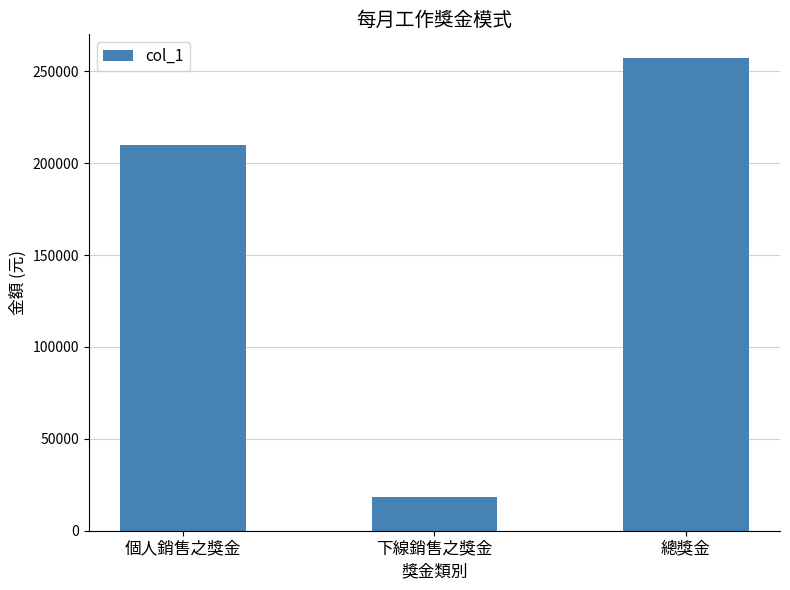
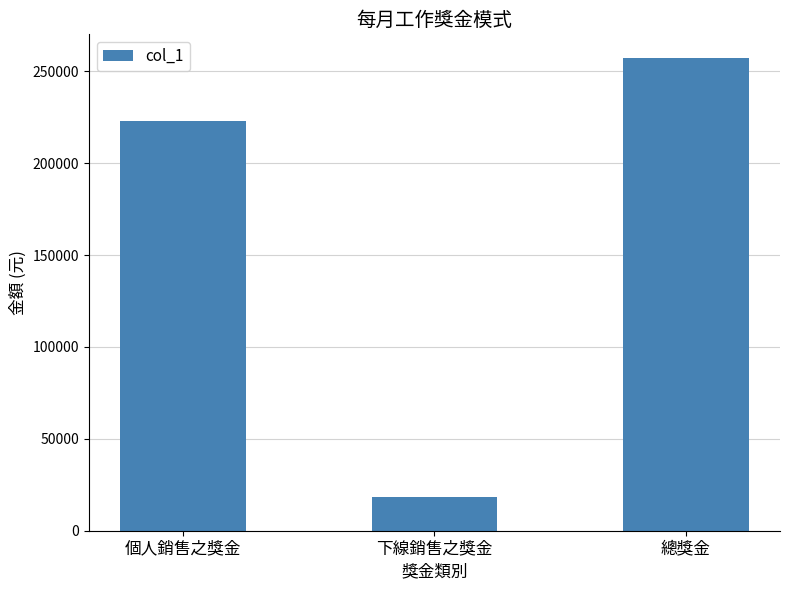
個人銷售之獎金: 210000 -> 223000
